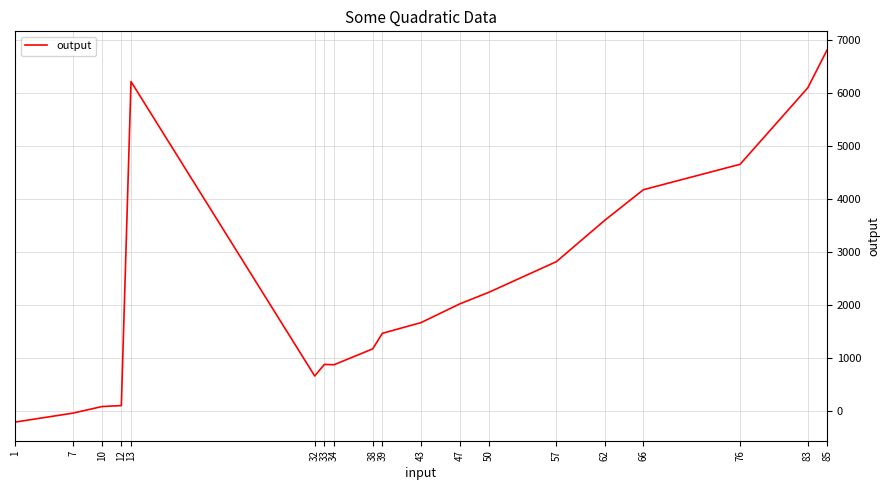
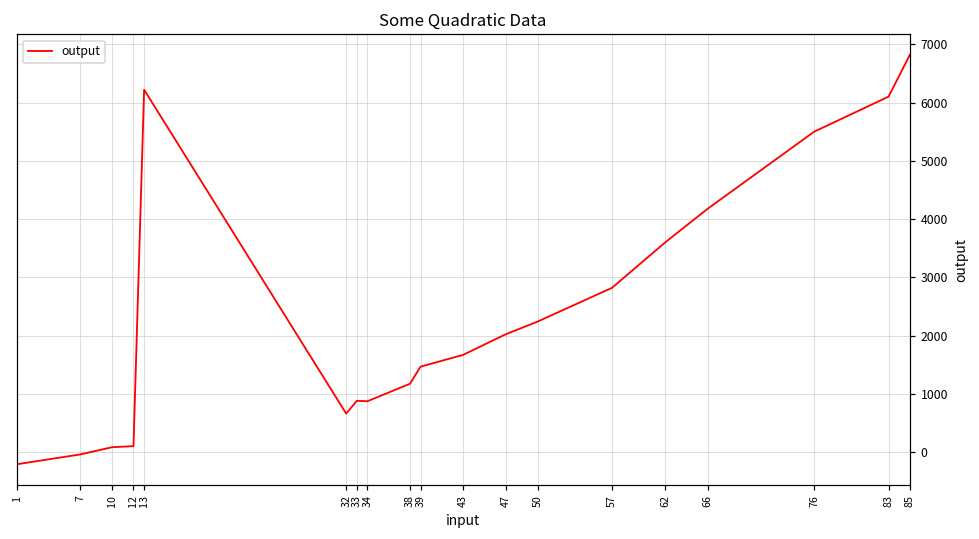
76: 4700 -> 5500
